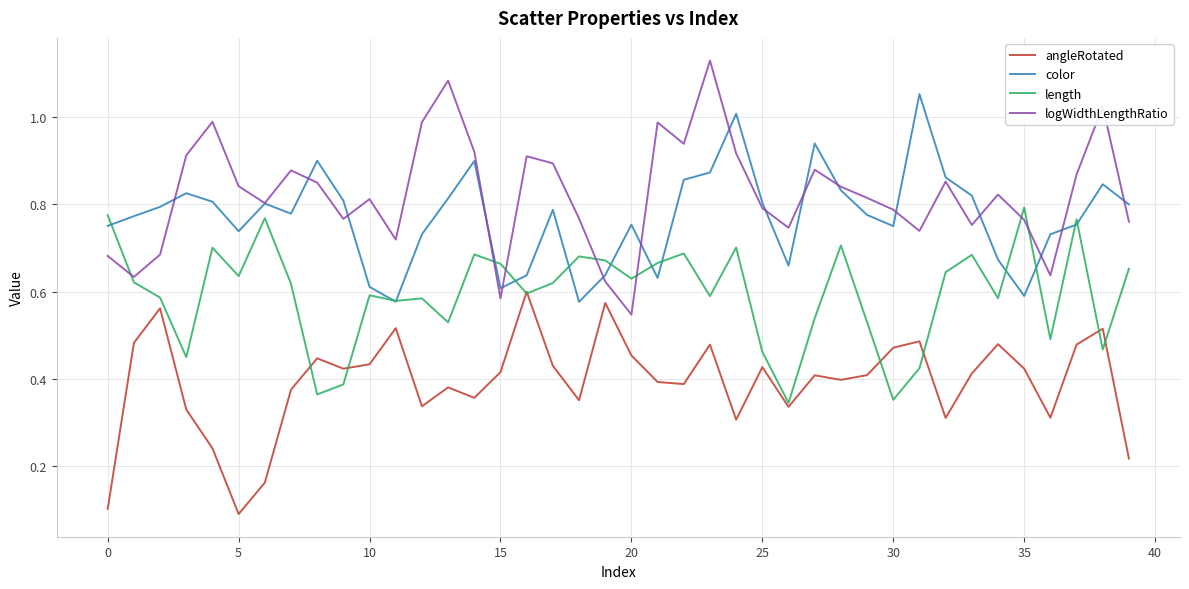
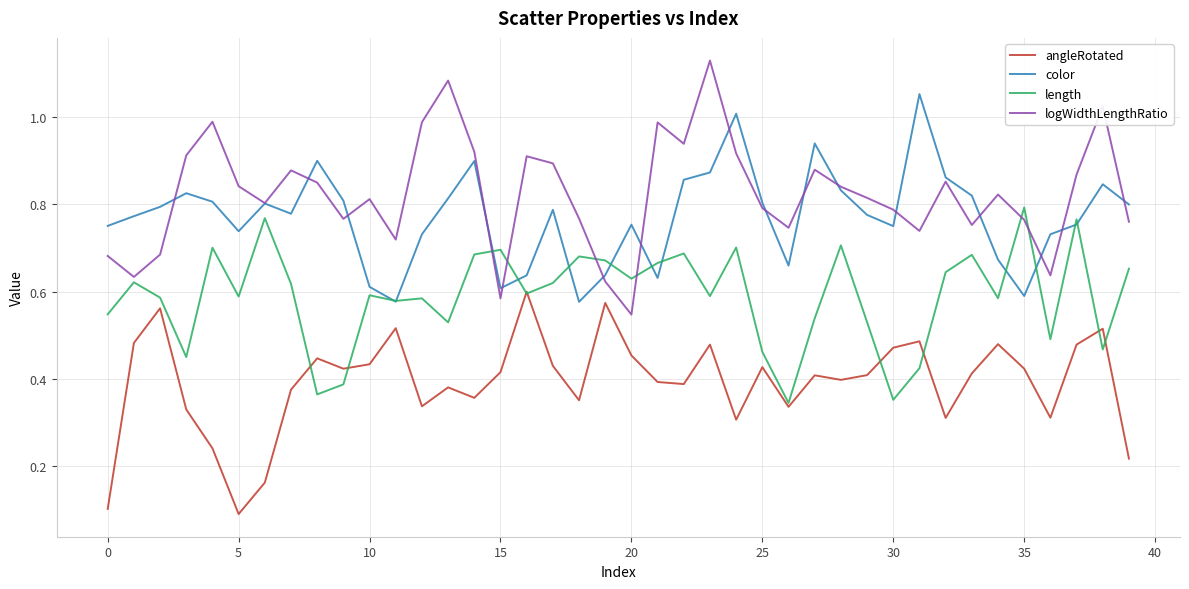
length, 0: 0.78 -> 0.55
length, 5: 0.64 -> 0.59
length, 15: 0.66 -> 0.70
